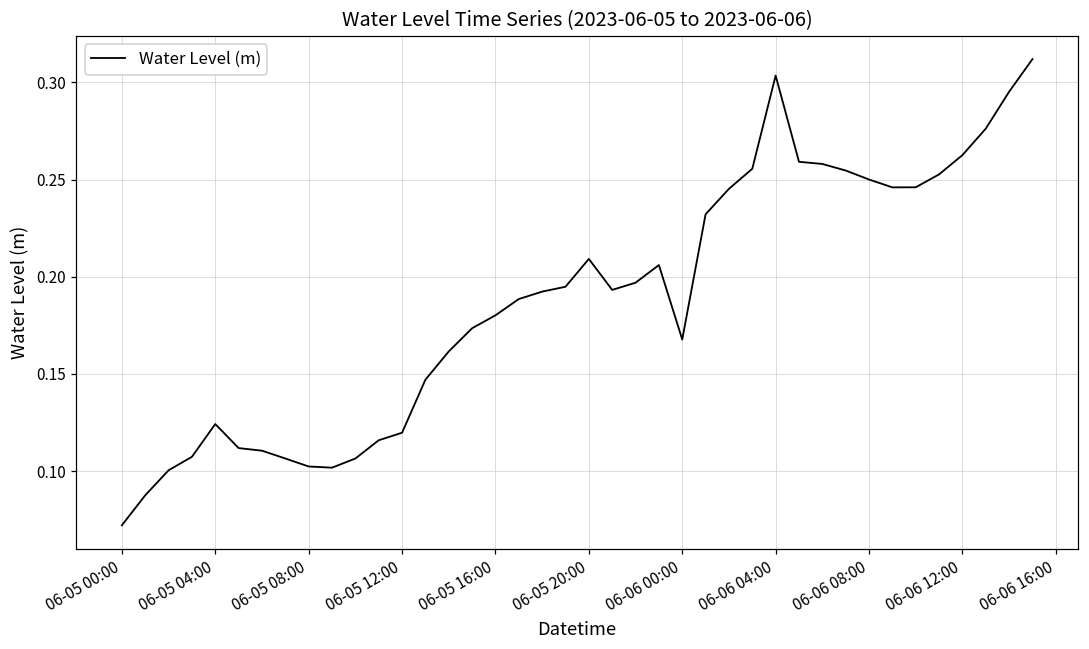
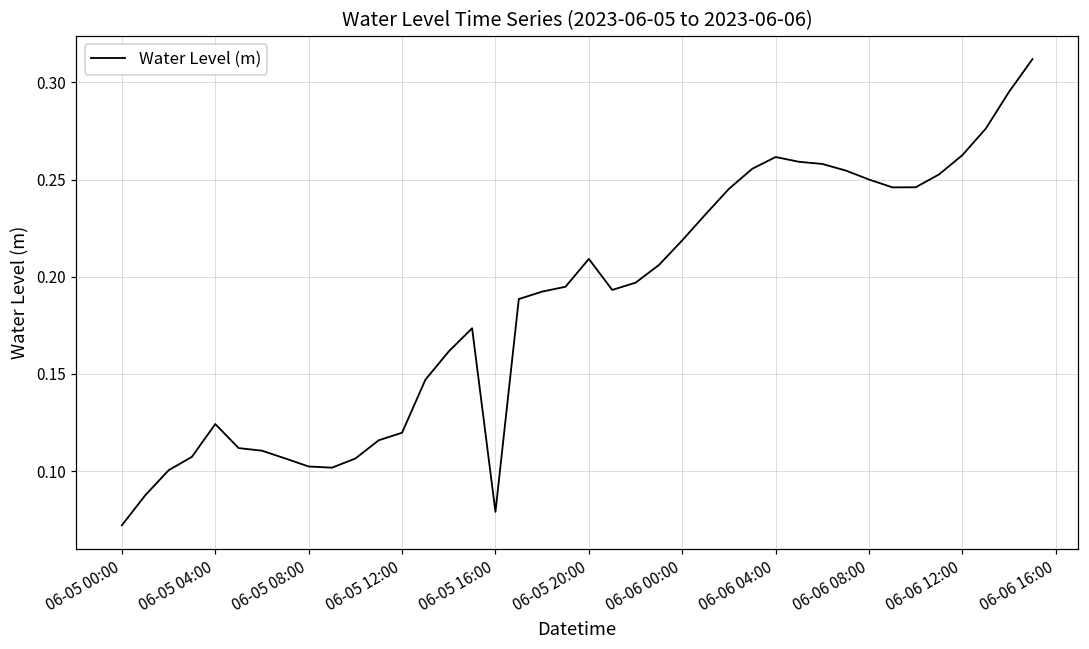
06-05 16:00: 0.180 -> 0.079
06-06 00:00: 0.168 -> 0.219
06-06 04:00: 0.304 -> 0.262
